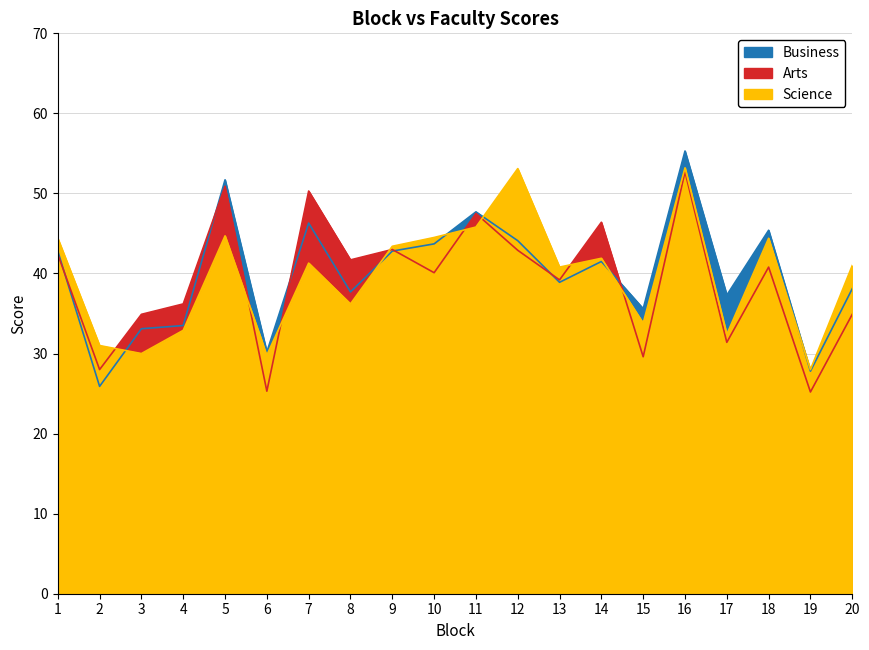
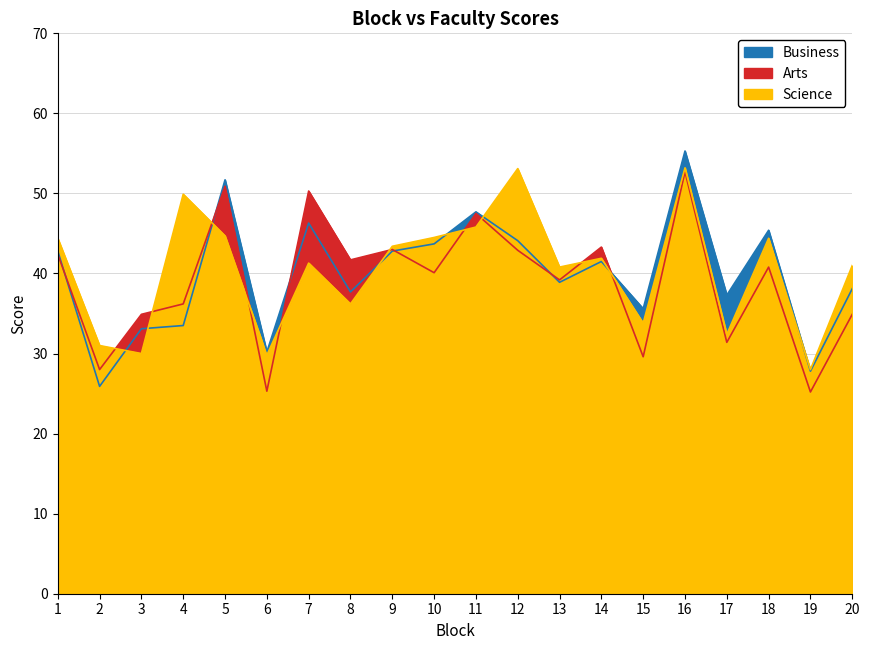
Science, 4: 33 -> 50
Arts, 14: 46 -> 43
